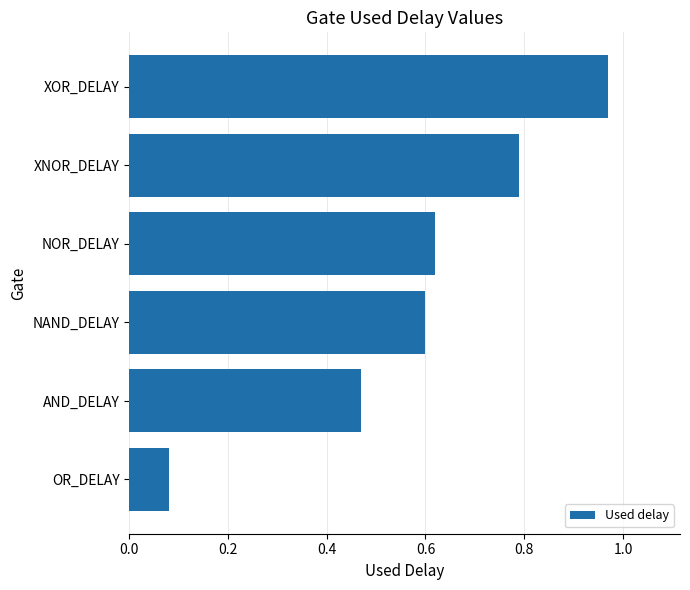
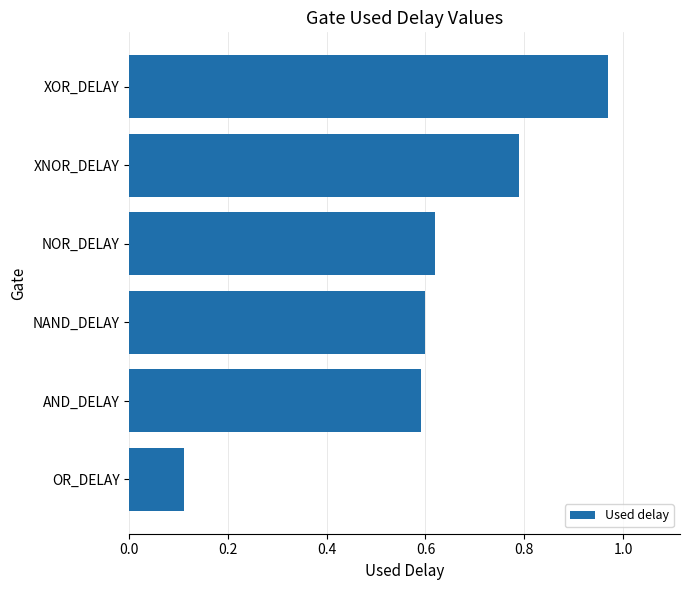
AND_DELAY: 0.47 -> 0.59
OR_DELAY: 0.08 -> 0.11
